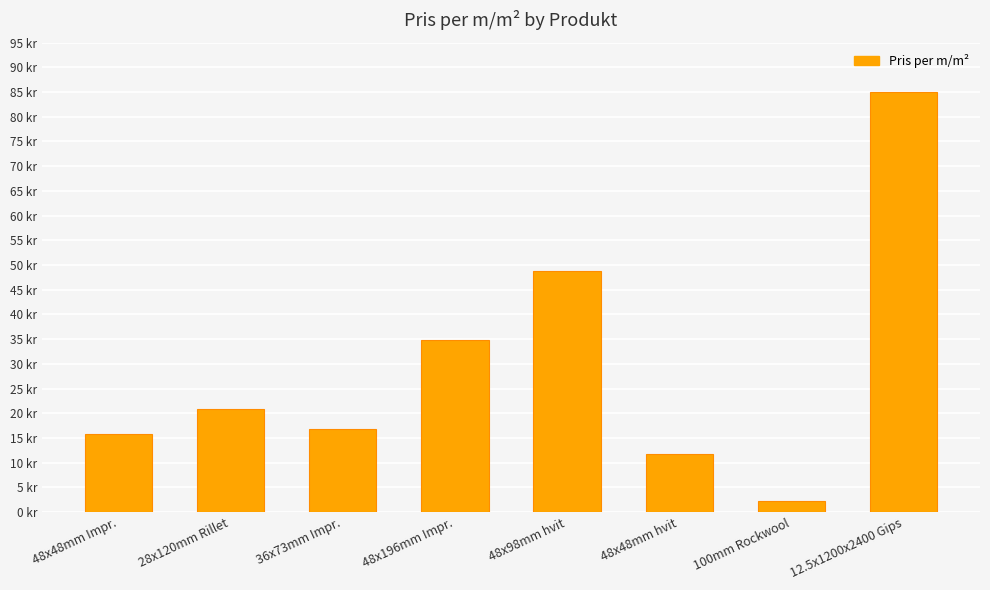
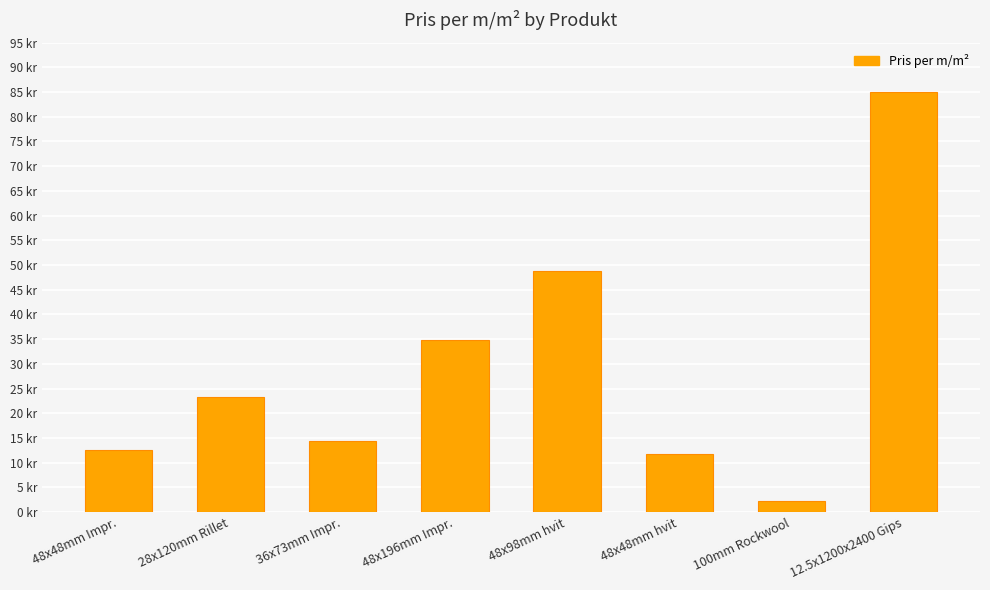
48x48mm Impr.: 16 kr -> 13 kr
28x120mm Rillet: 21 kr -> 23 kr
36x73mm Impr.: 17 kr -> 14 kr
